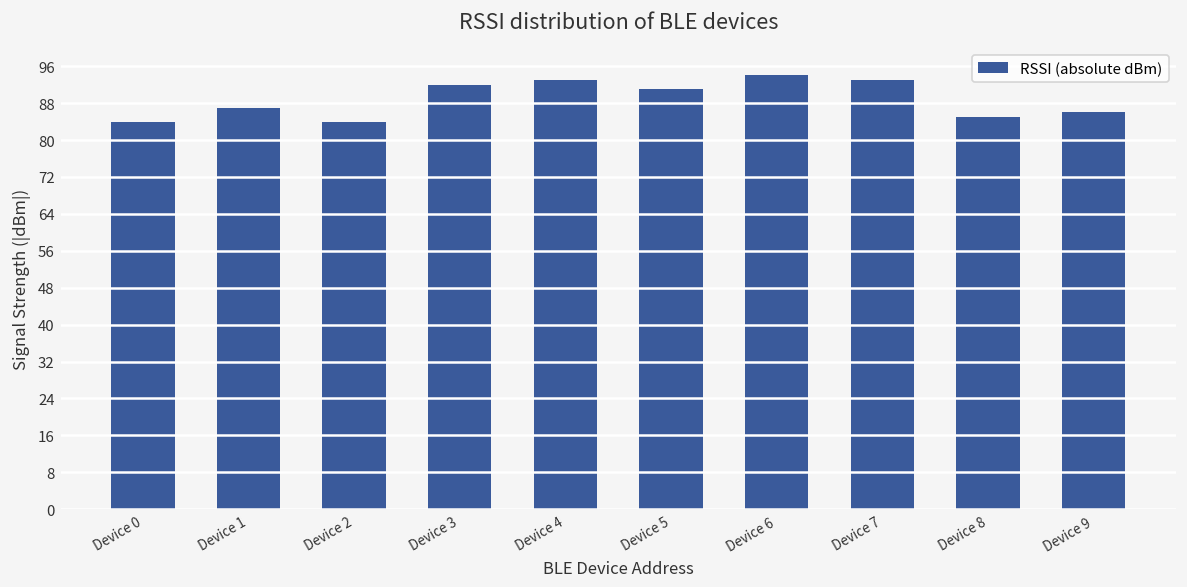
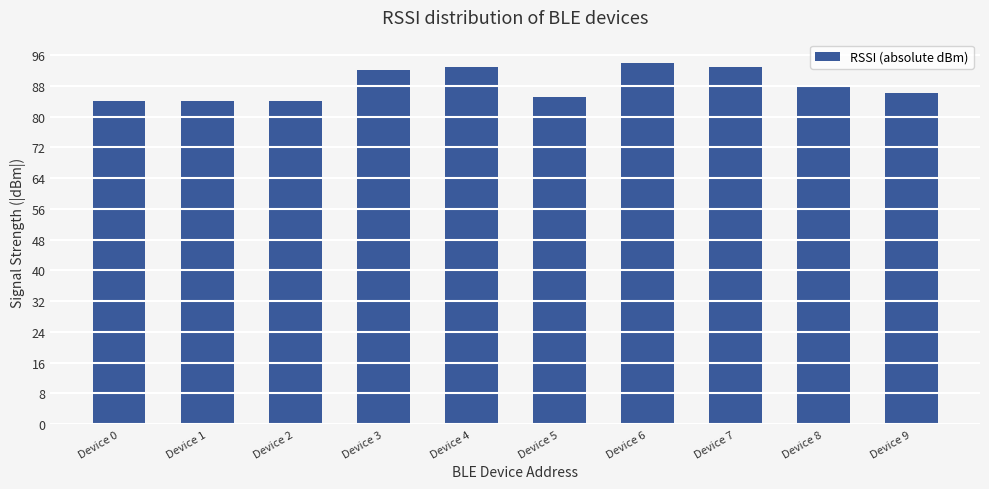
Device 1: 87 -> 84
Device 5: 91 -> 85
Device 8: 85 -> 88
